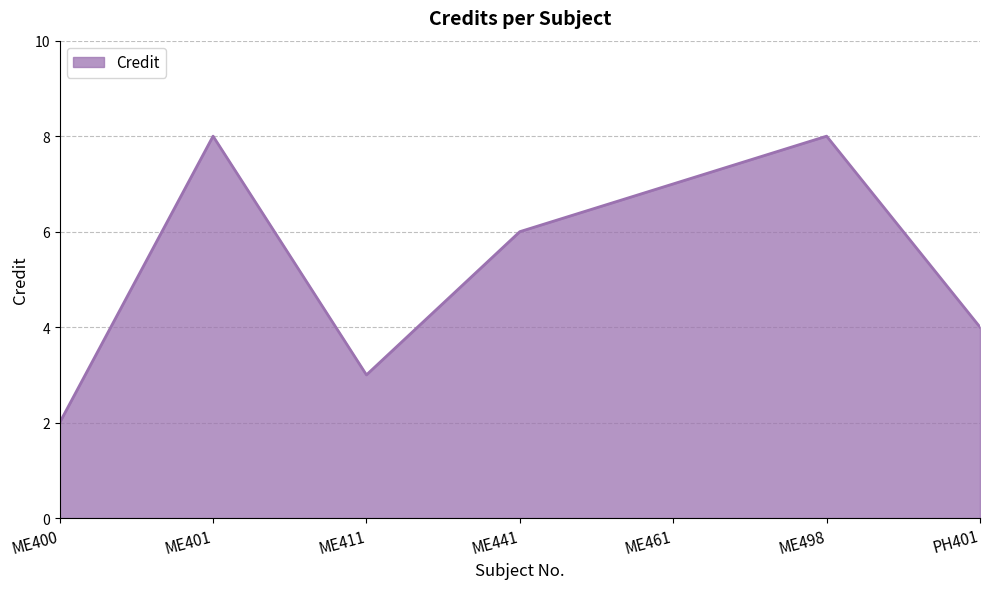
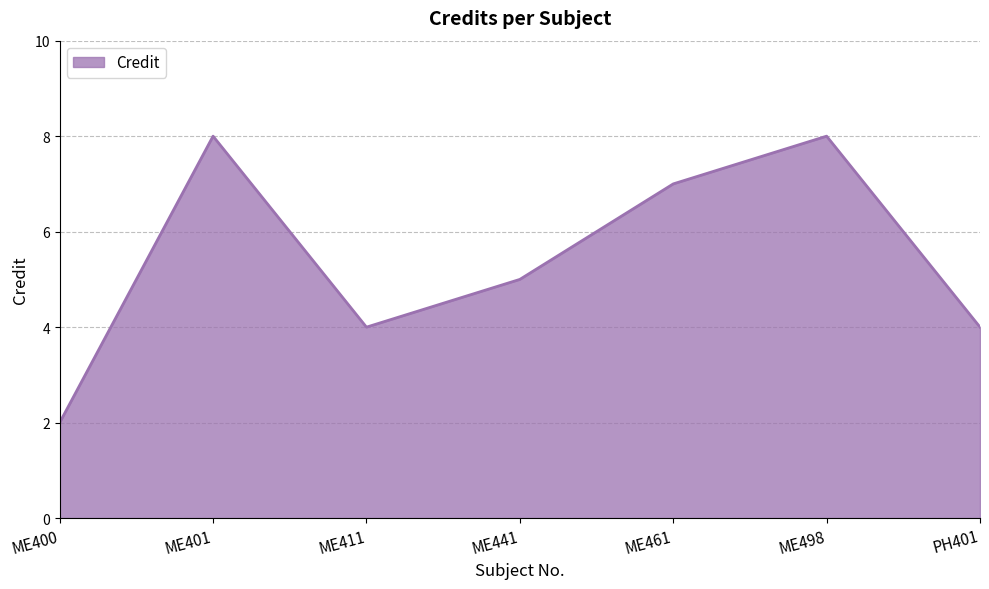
ME411: 3 -> 4
ME441: 6 -> 5
